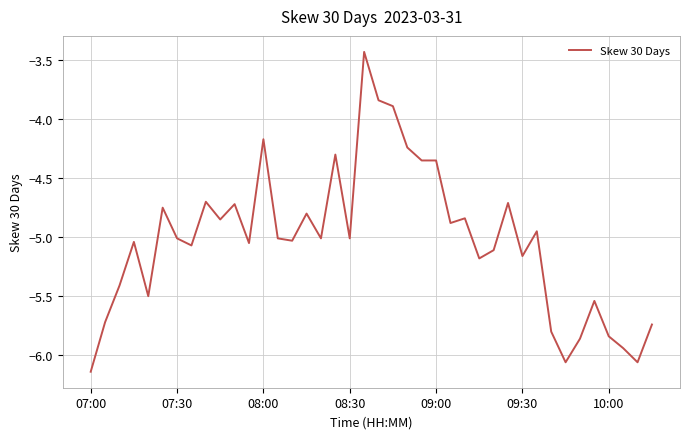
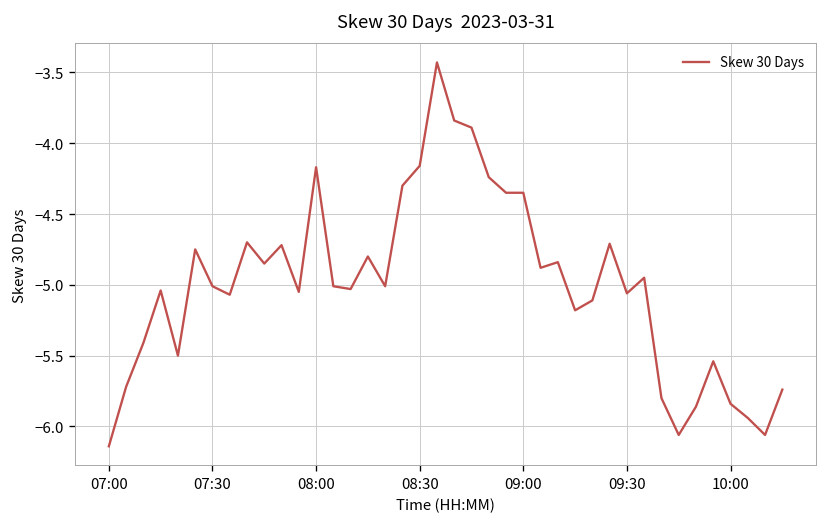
08:30: -5.01 -> -4.16
09:30: -5.16 -> -5.06
